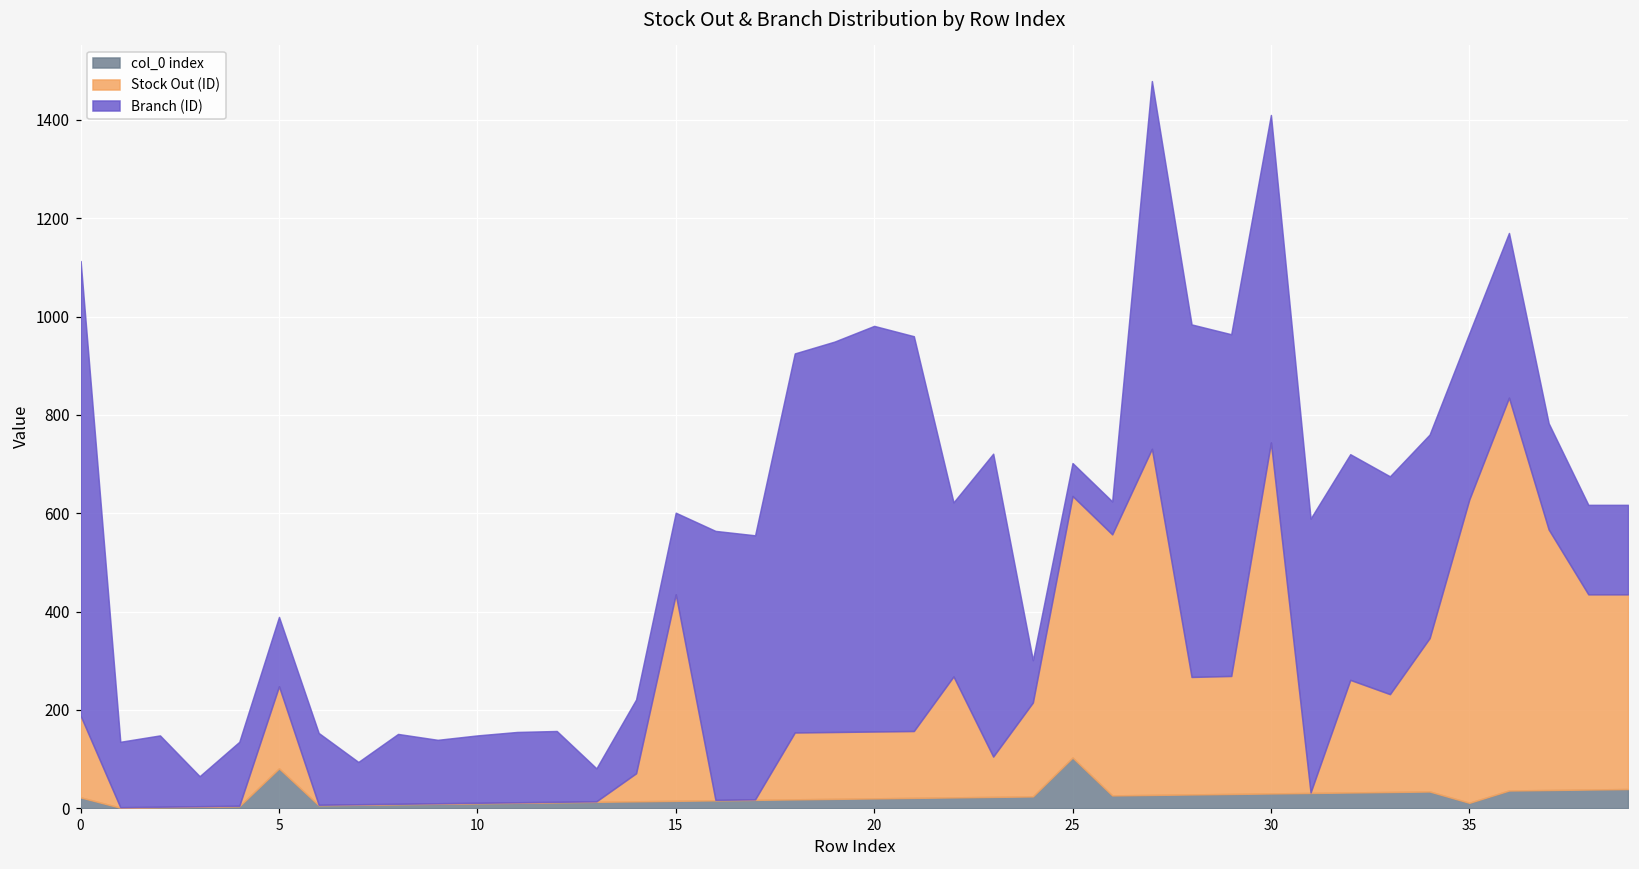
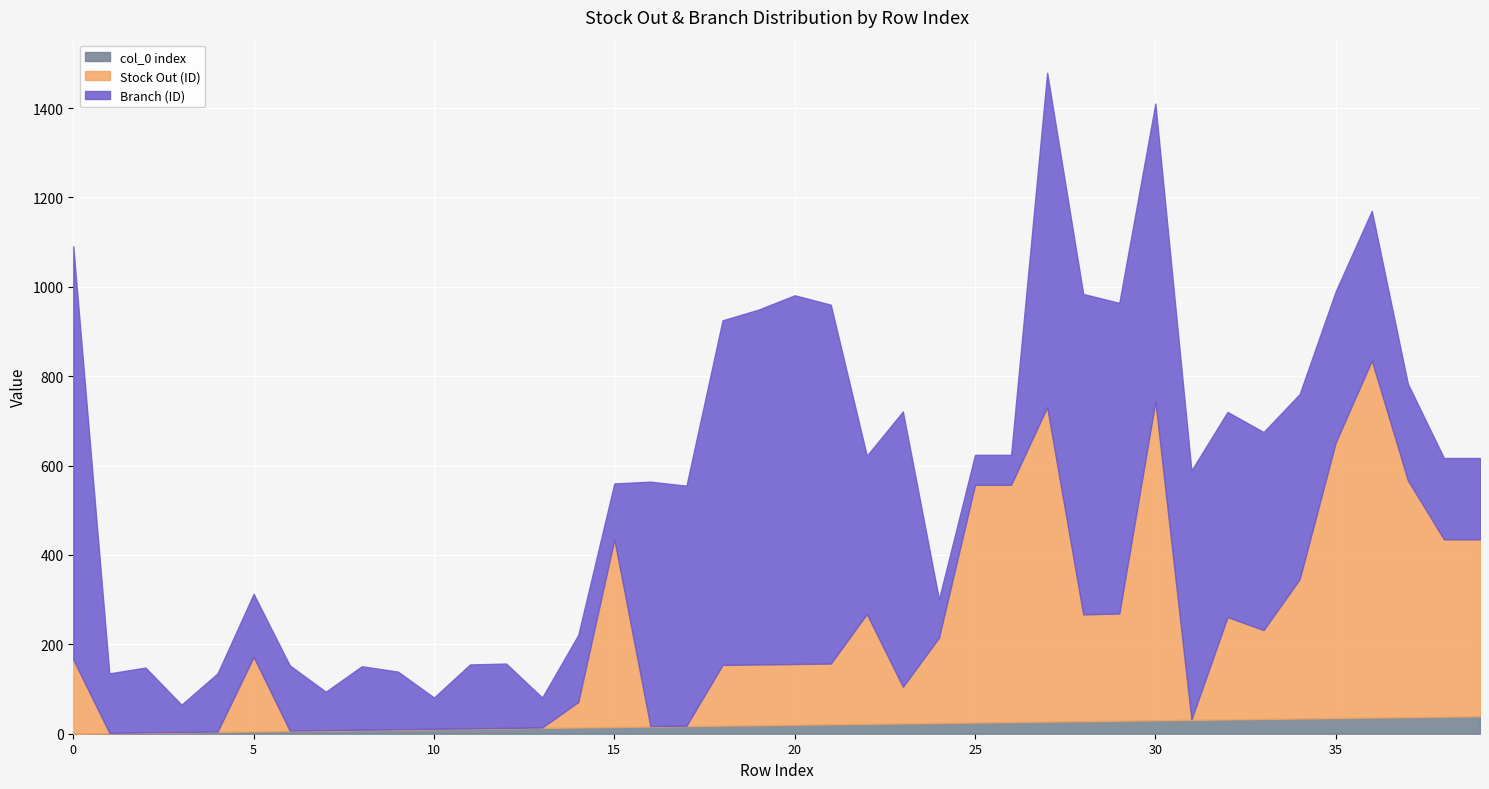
col_0 index, 0: 20 -> 0
col_0 index, 5: 80 -> 10
Branch (ID), 10: 140 -> 70
Branch (ID), 15: 170 -> 130
col_0 index, 25: 100 -> 30
col_0 index, 35: 10 -> 40
